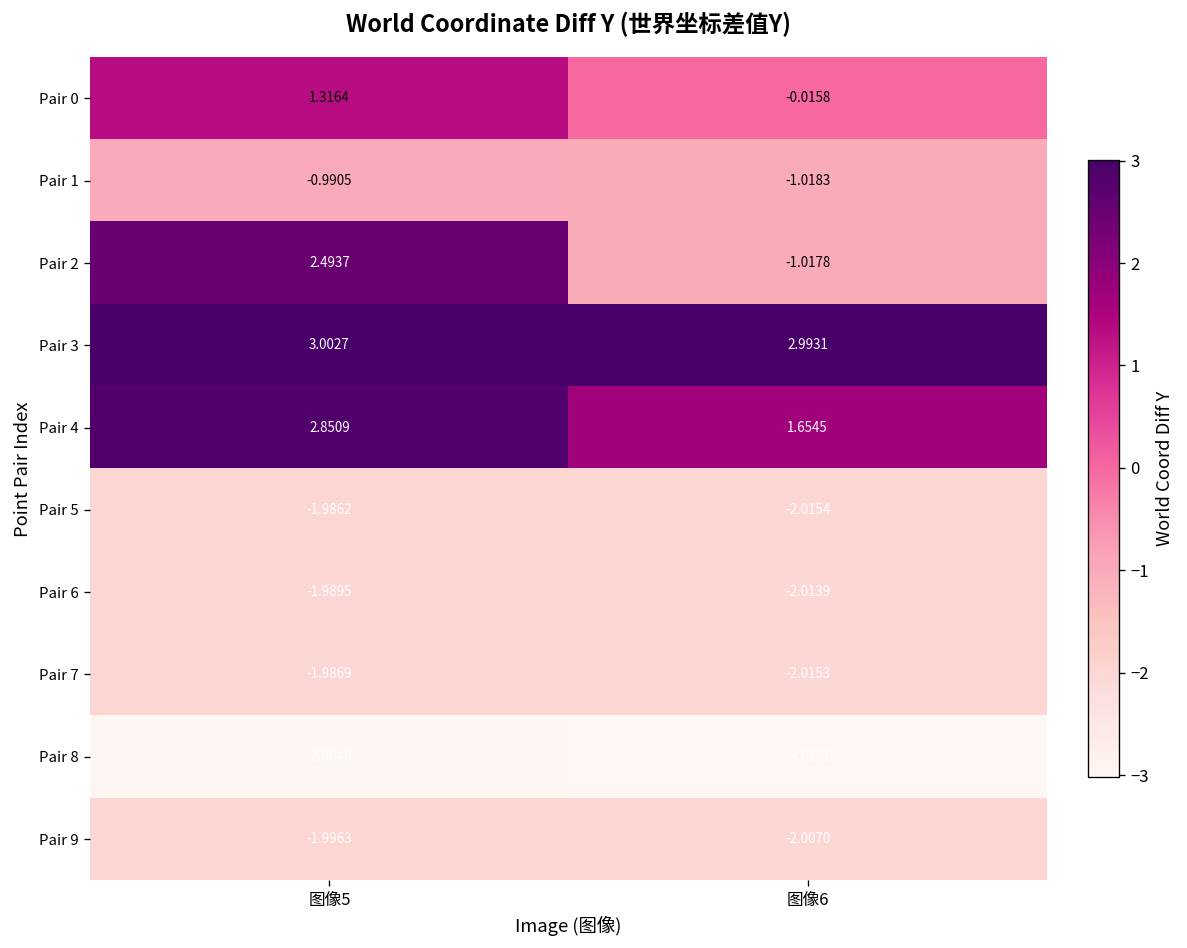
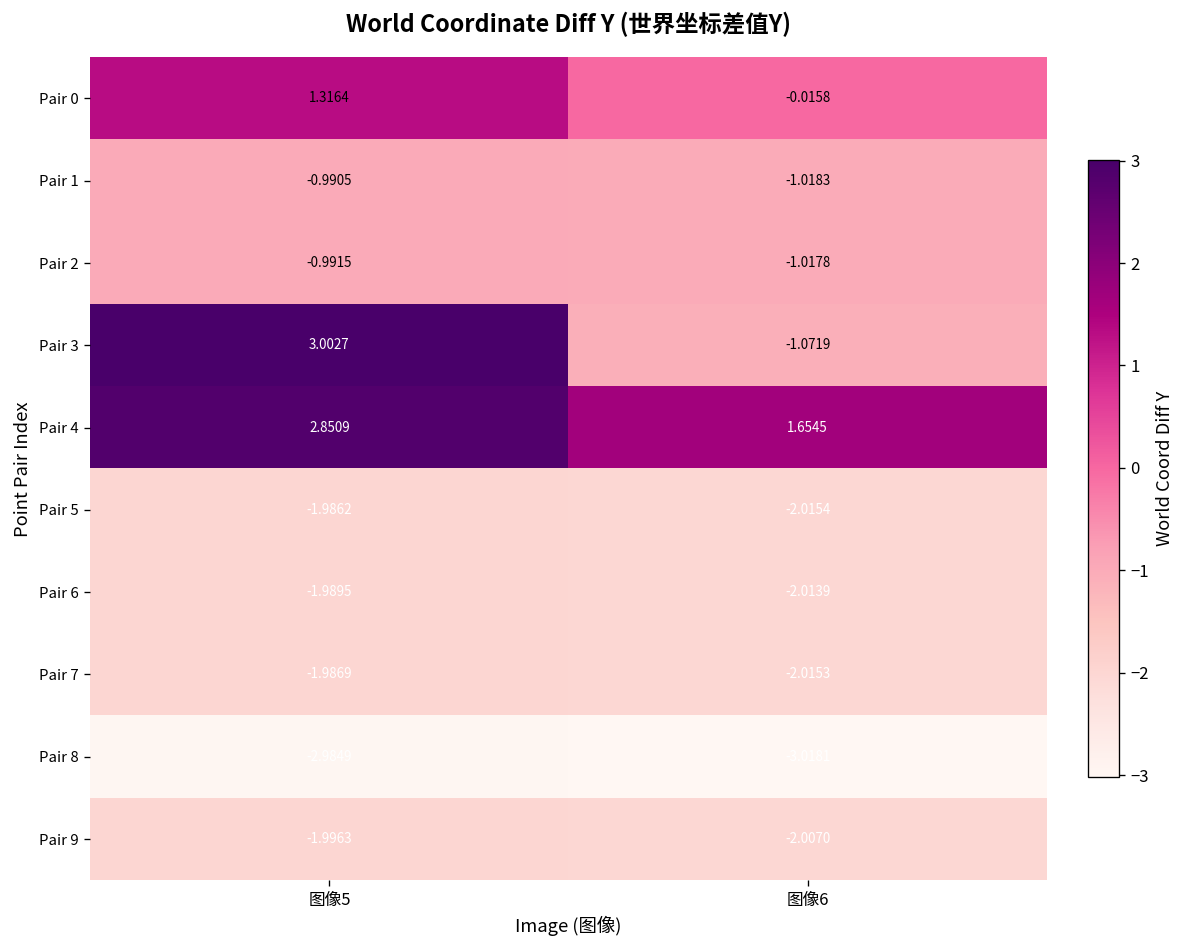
Pair 2, 图像5: 2.4937 -> -0.9915
Pair 3, 图像6: 2.9931 -> -1.0719
